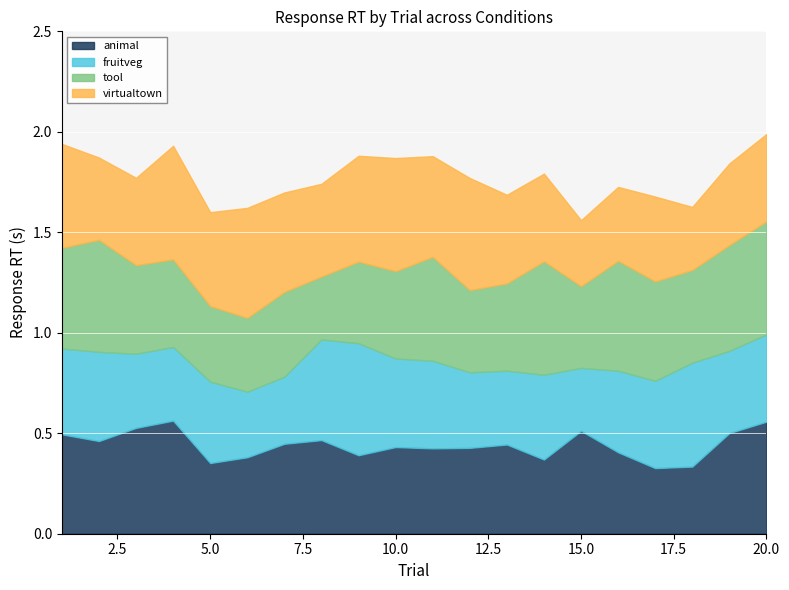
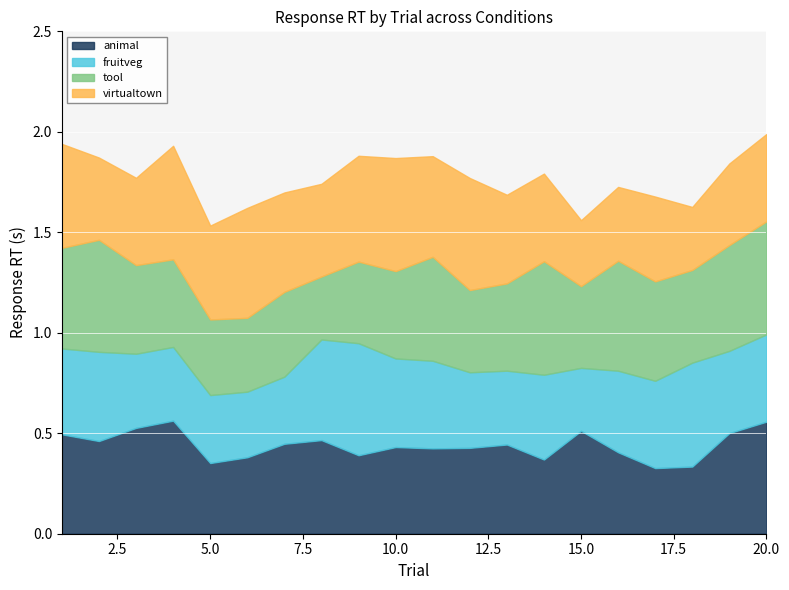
fruitveg, 5.0: 0.41 -> 0.34
